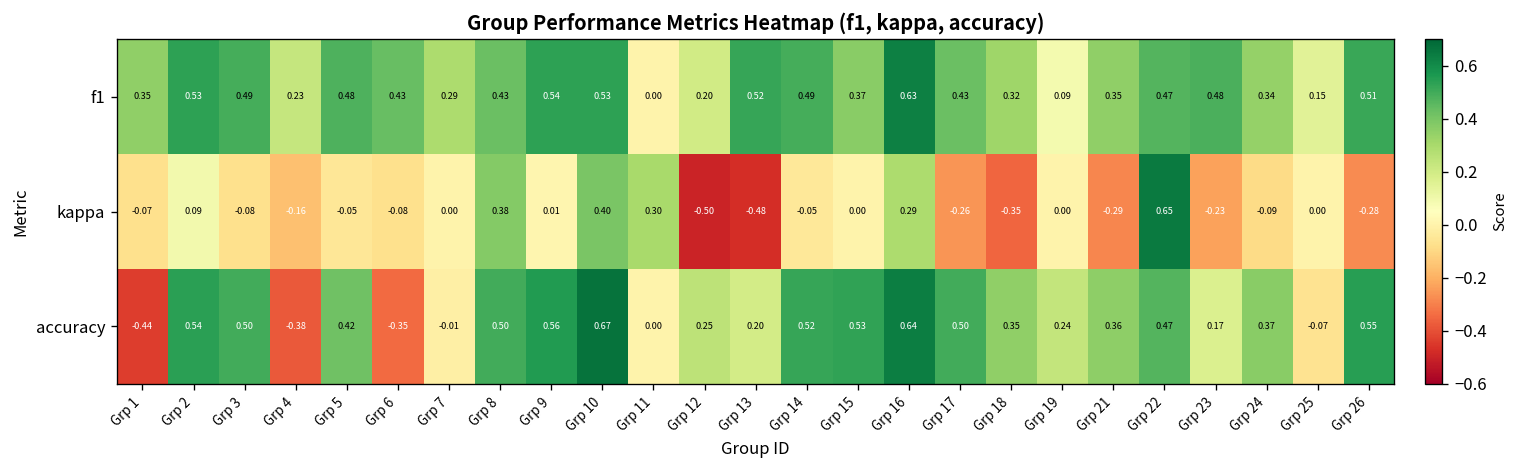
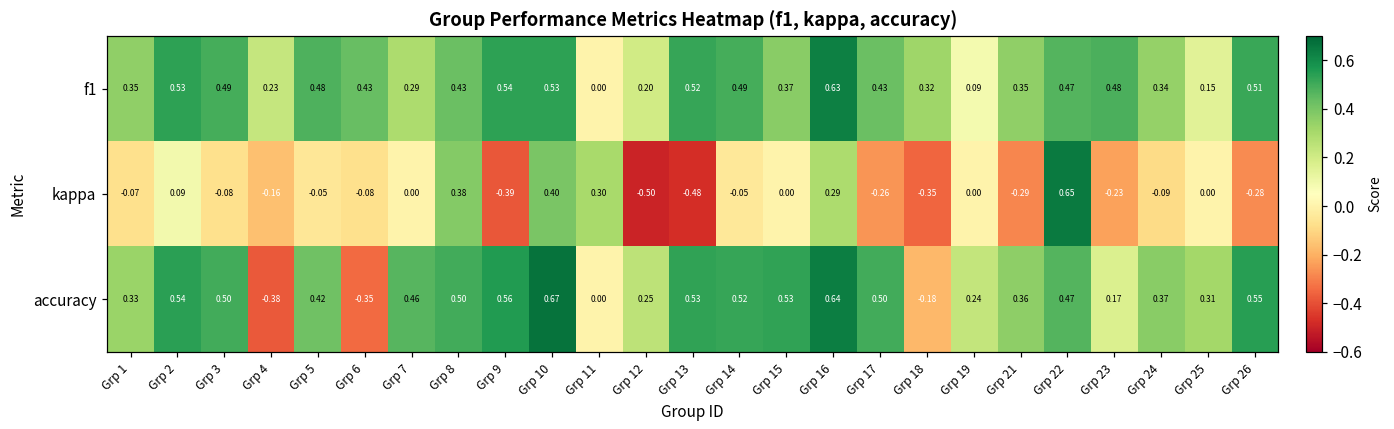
kappa, Grp 9: 0.01 -> -0.39
accuracy, Grp 1: -0.44 -> 0.33
accuracy, Grp 7: -0.01 -> 0.46
accuracy, Grp 13: 0.20 -> 0.53
accuracy, Grp 18: 0.35 -> -0.18
accuracy, Grp 25: -0.07 -> 0.31
